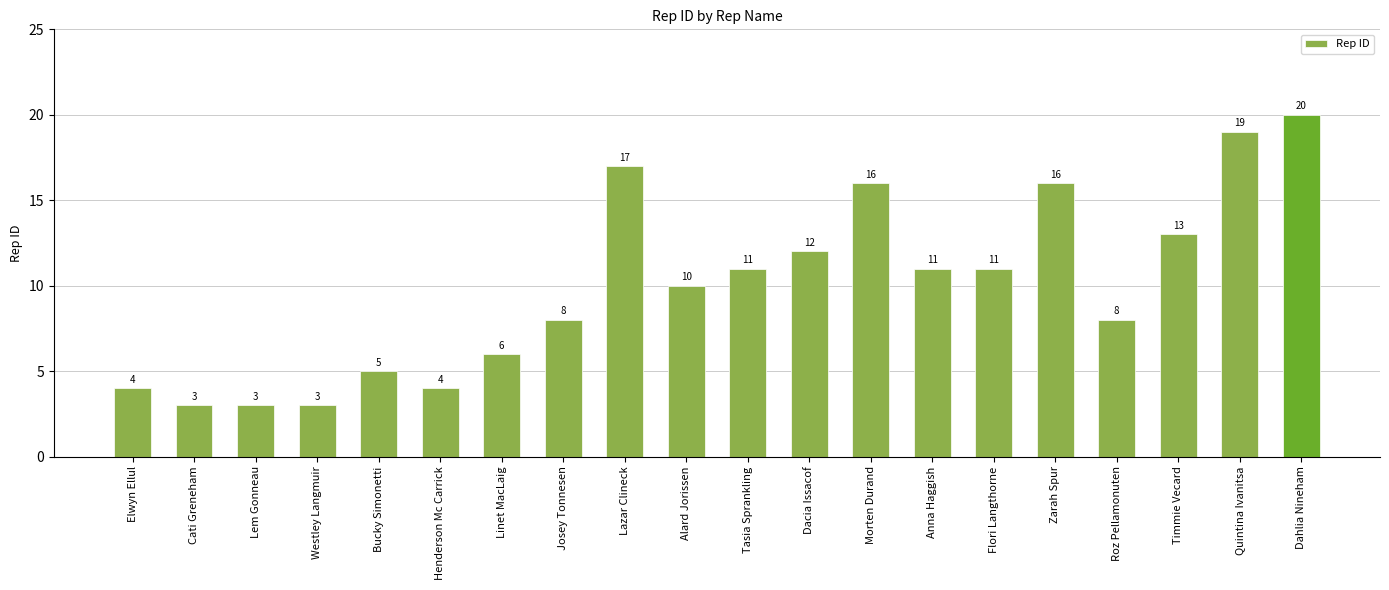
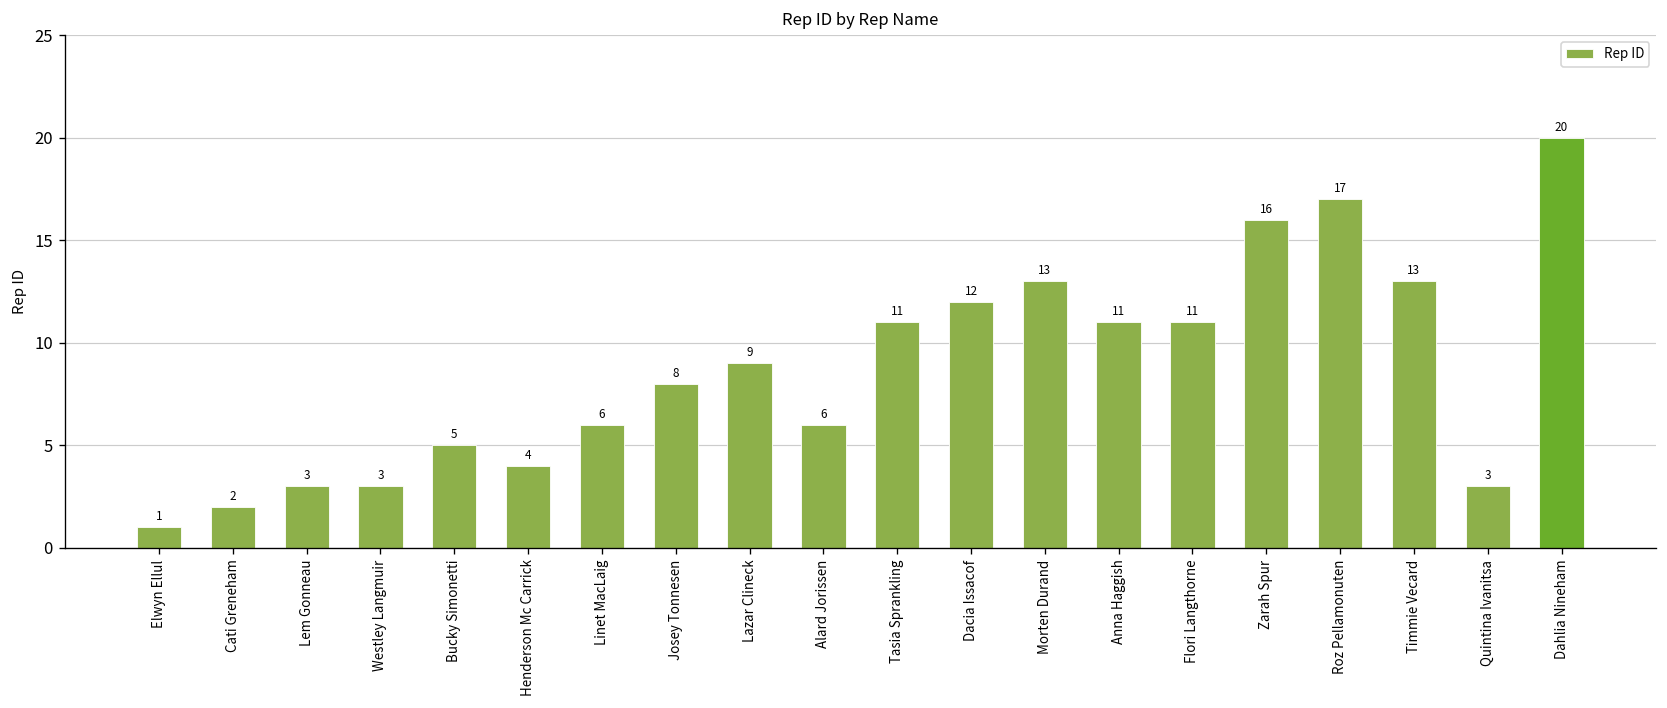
Elwyn Ellul: 4 -> 1
Cati Greneham: 3 -> 2
Lazar Clineck: 17 -> 9
Alard Jorissen: 10 -> 6
Morten Durand: 16 -> 13
Roz Pellamonuten: 8 -> 17
Quintina Ivanitsa: 19 -> 3
